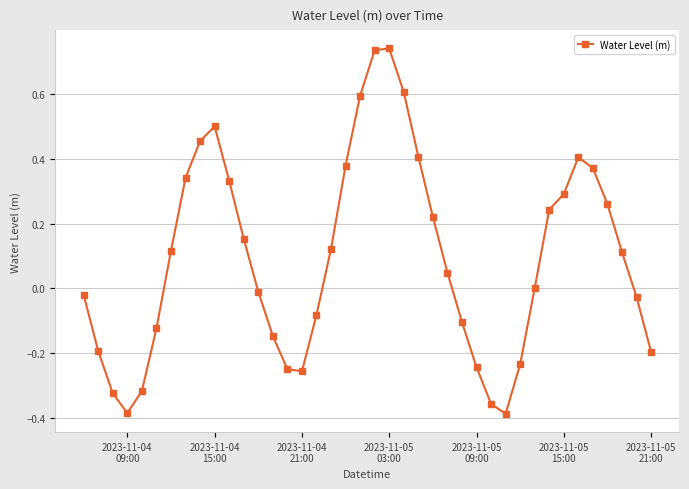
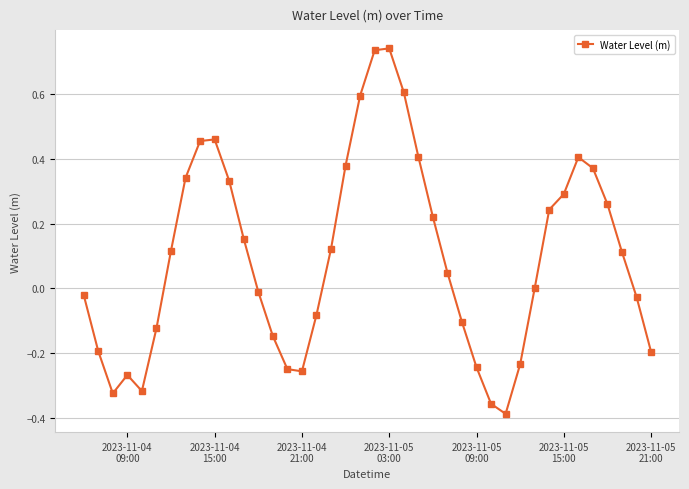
2023-11-04 09:00: -0.39 -> -0.27
2023-11-04 15:00: 0.50 -> 0.46
